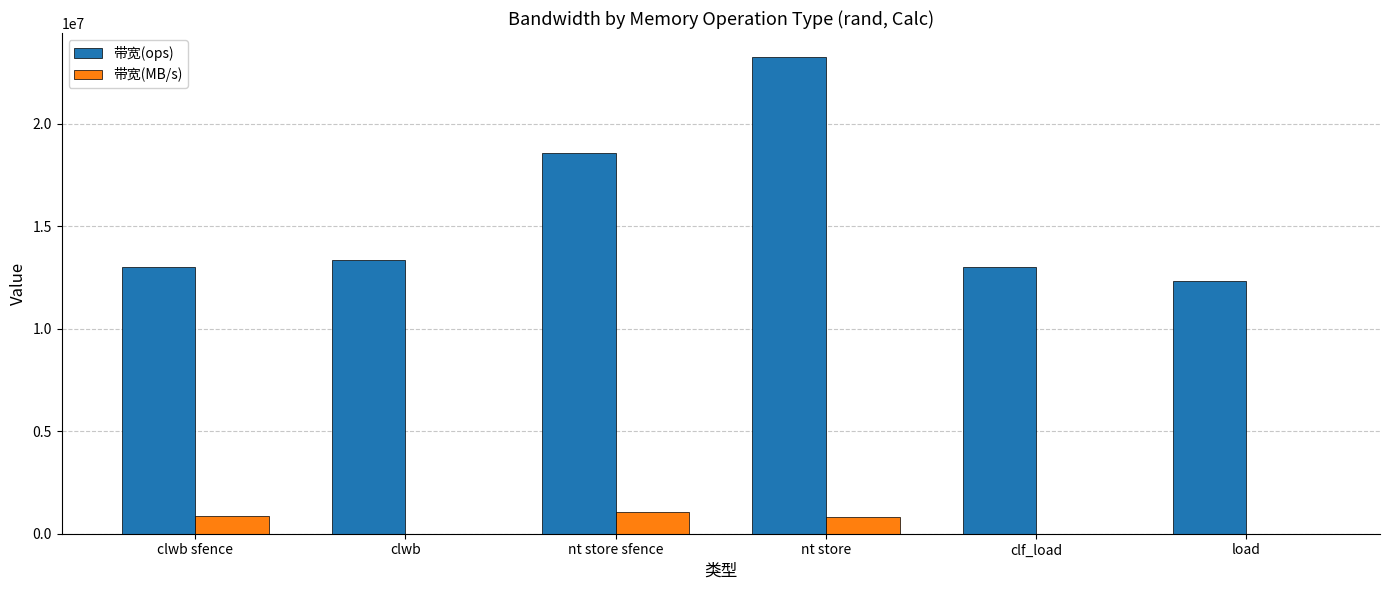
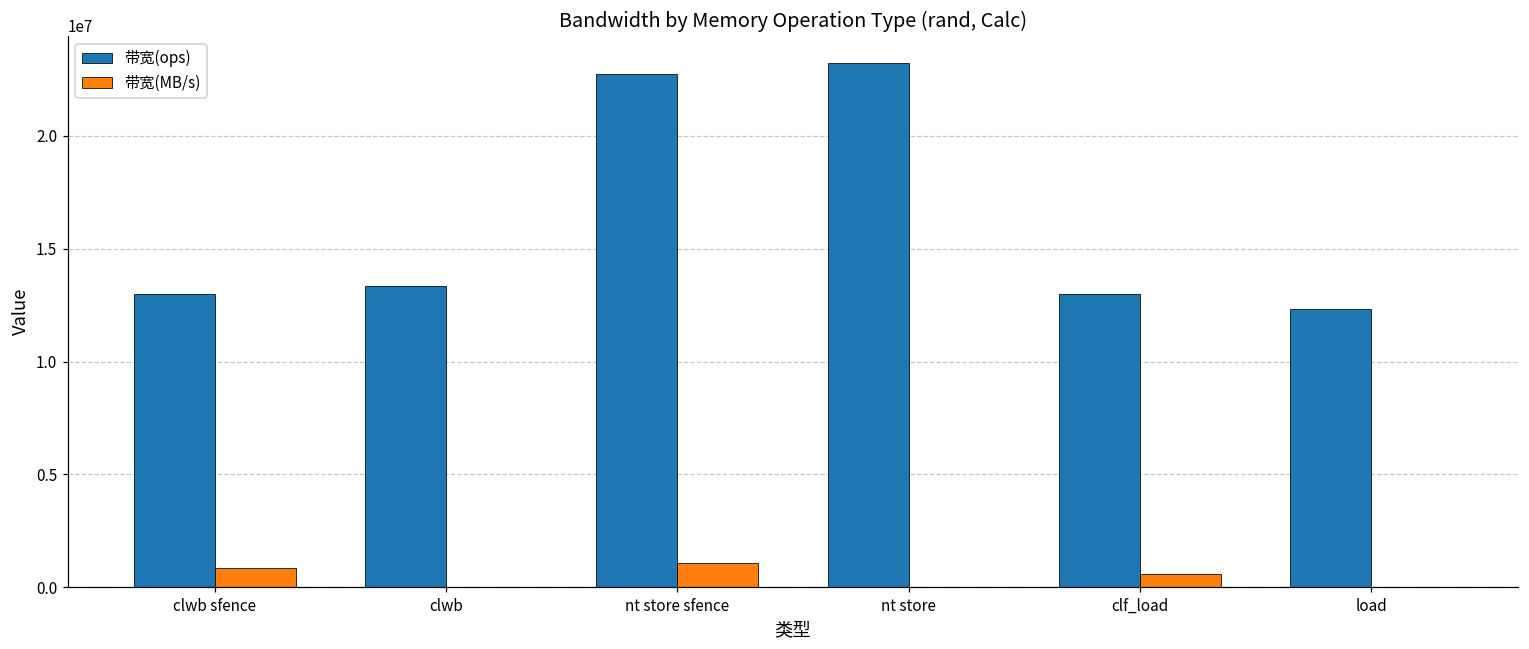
带宽(ops), nt store sfence: 18600000 -> 22700000
带宽(MB/s), nt store: 800000 -> 0
带宽(MB/s), clf_load: 0 -> 600000
